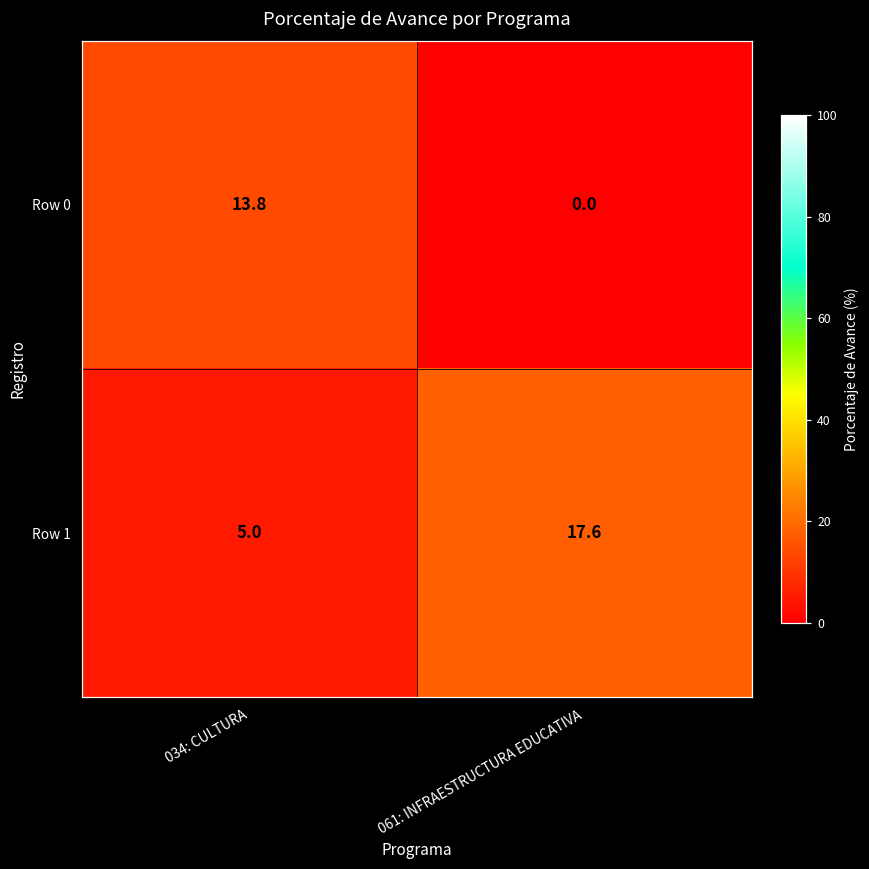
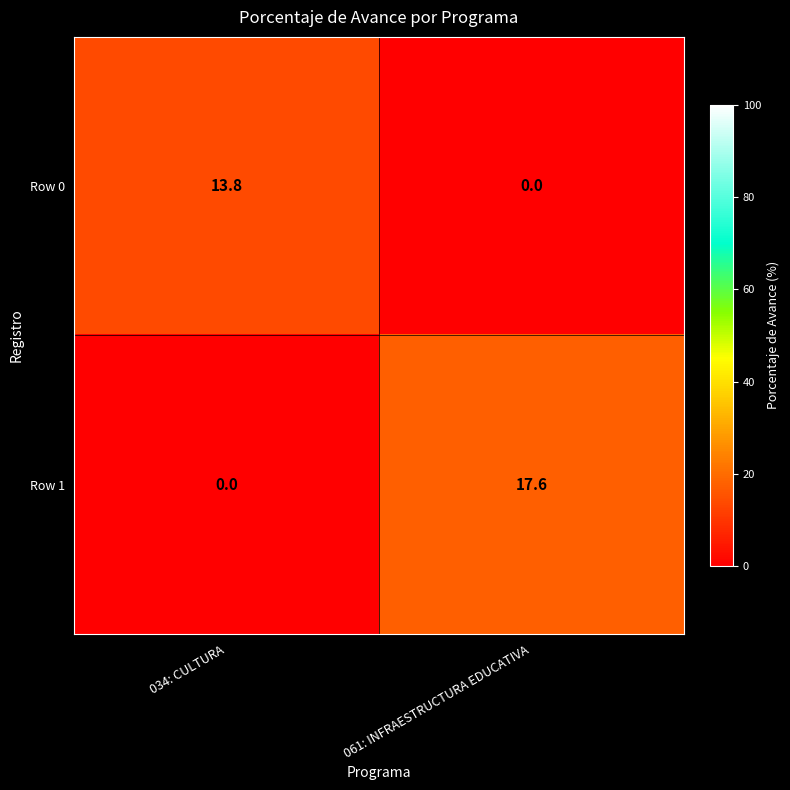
Row 1, 034: CULTURA: 5.0 -> 0.0
